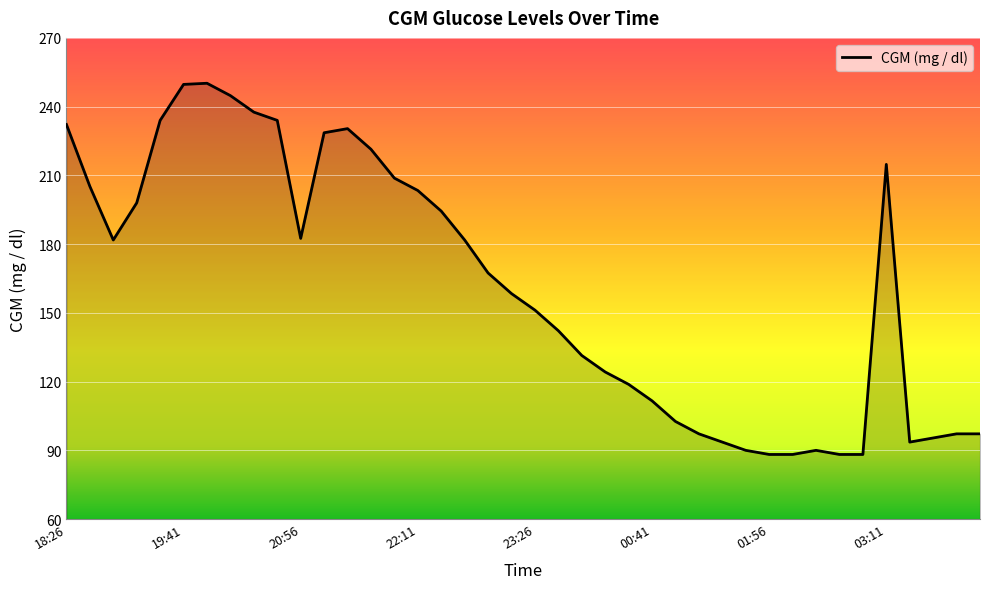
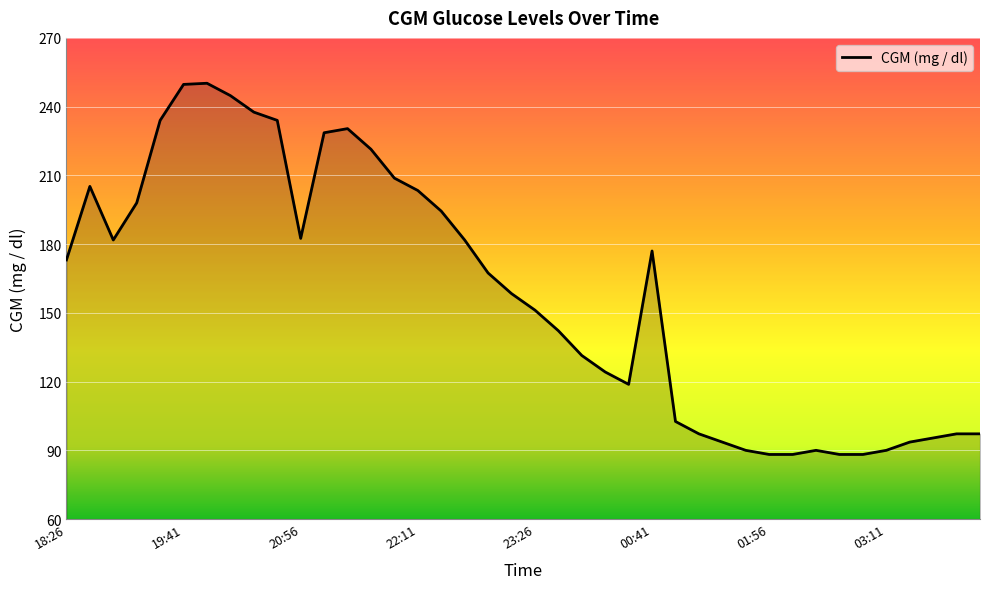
18:26: 232 -> 173
00:41: 112 -> 177
03:11: 215 -> 90
